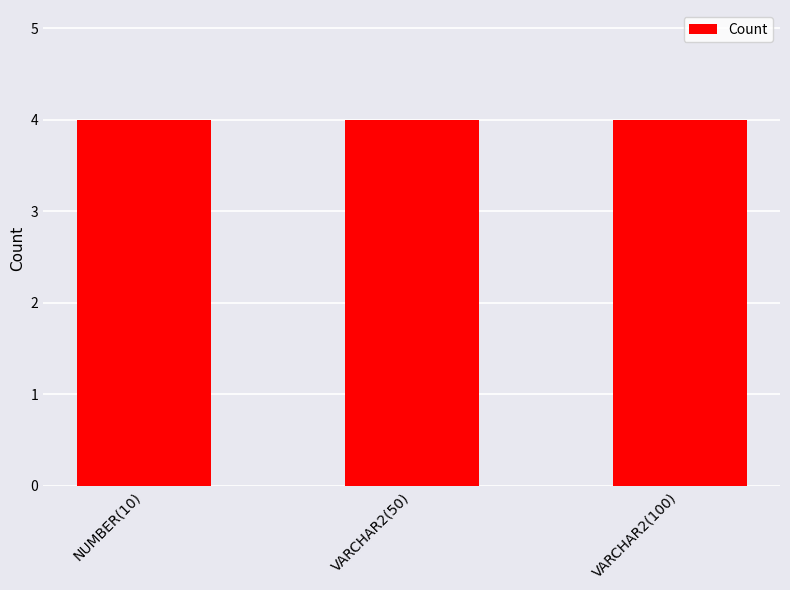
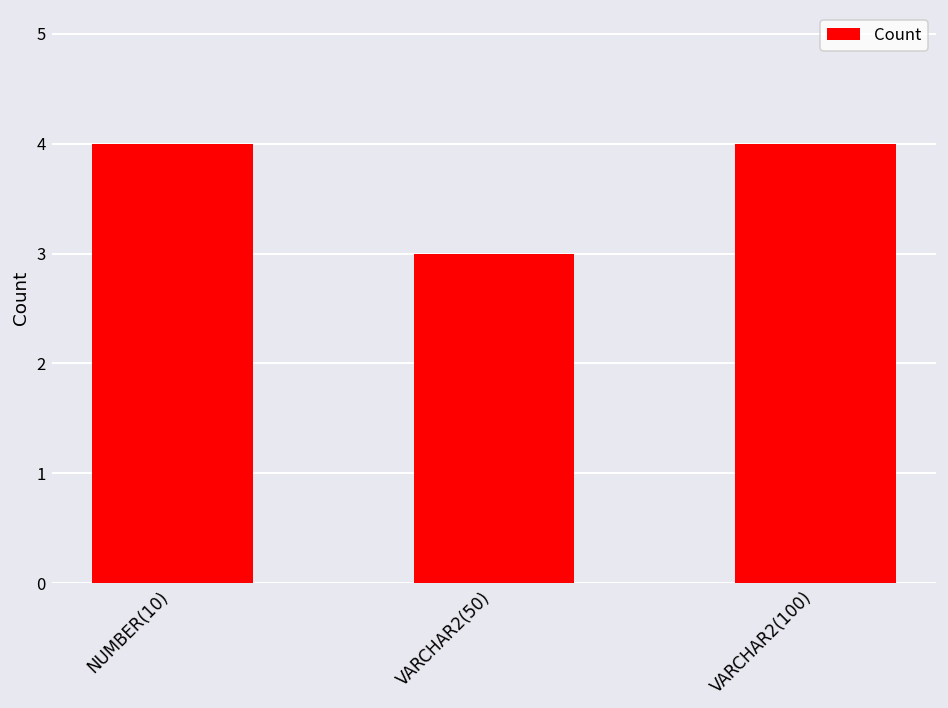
VARCHAR2(50): 4 -> 3
